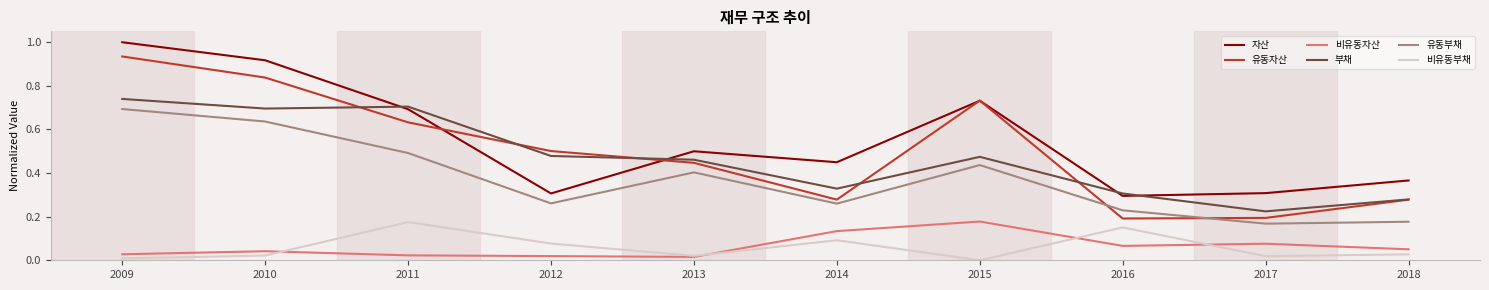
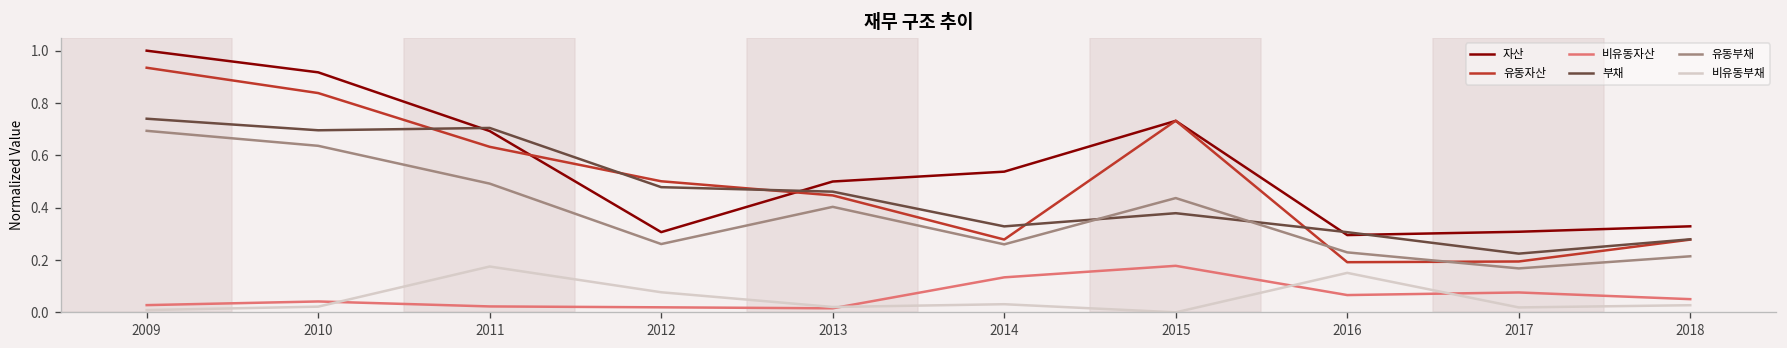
자산, 2014: 0.45 -> 0.54
비유동부채, 2014: 0.09 -> 0.03
부채, 2015: 0.47 -> 0.38
자산, 2018: 0.37 -> 0.33
유동부채, 2018: 0.18 -> 0.21
